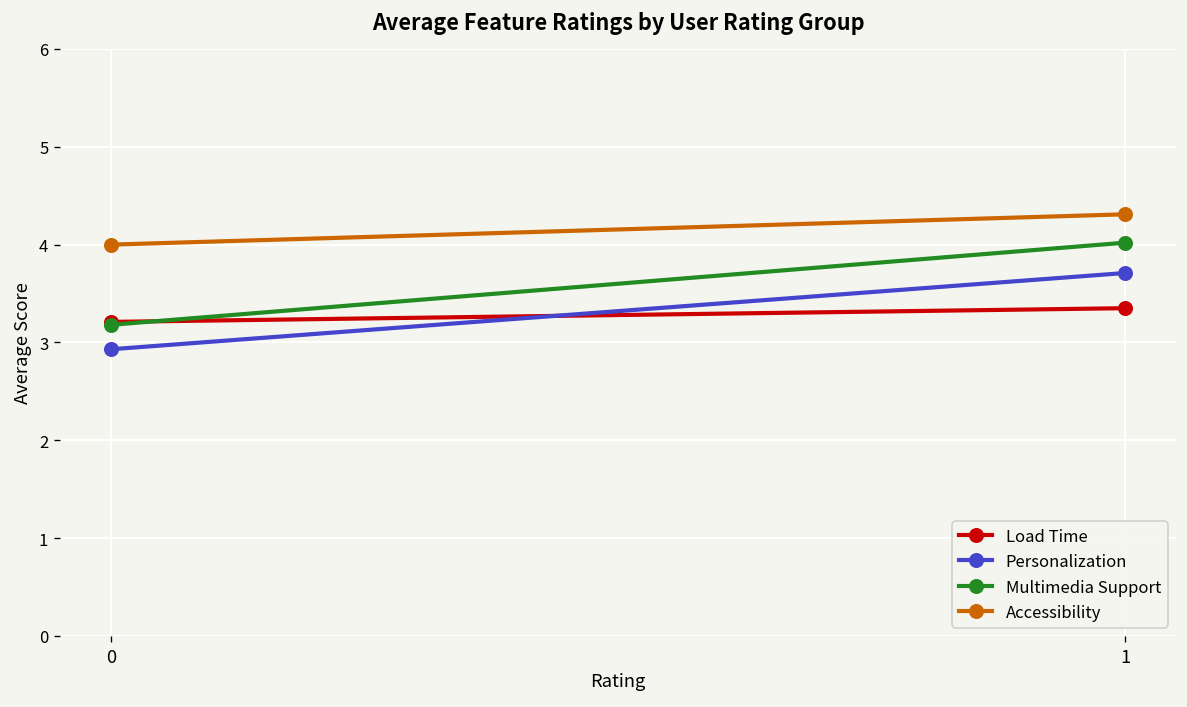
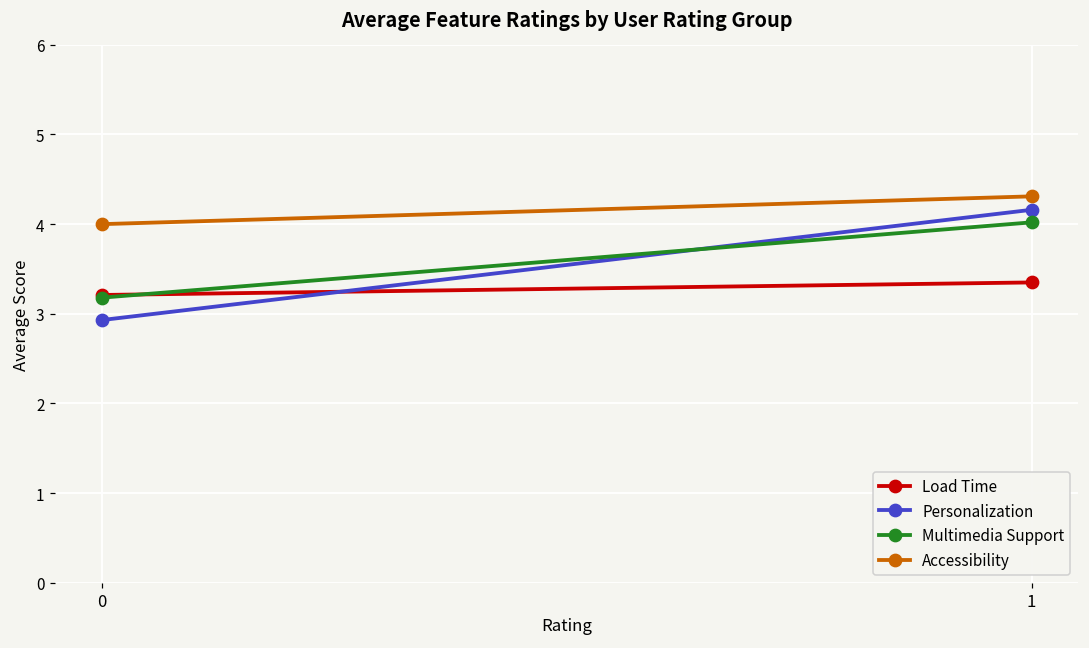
Personalization, 1: 3.7 -> 4.2
